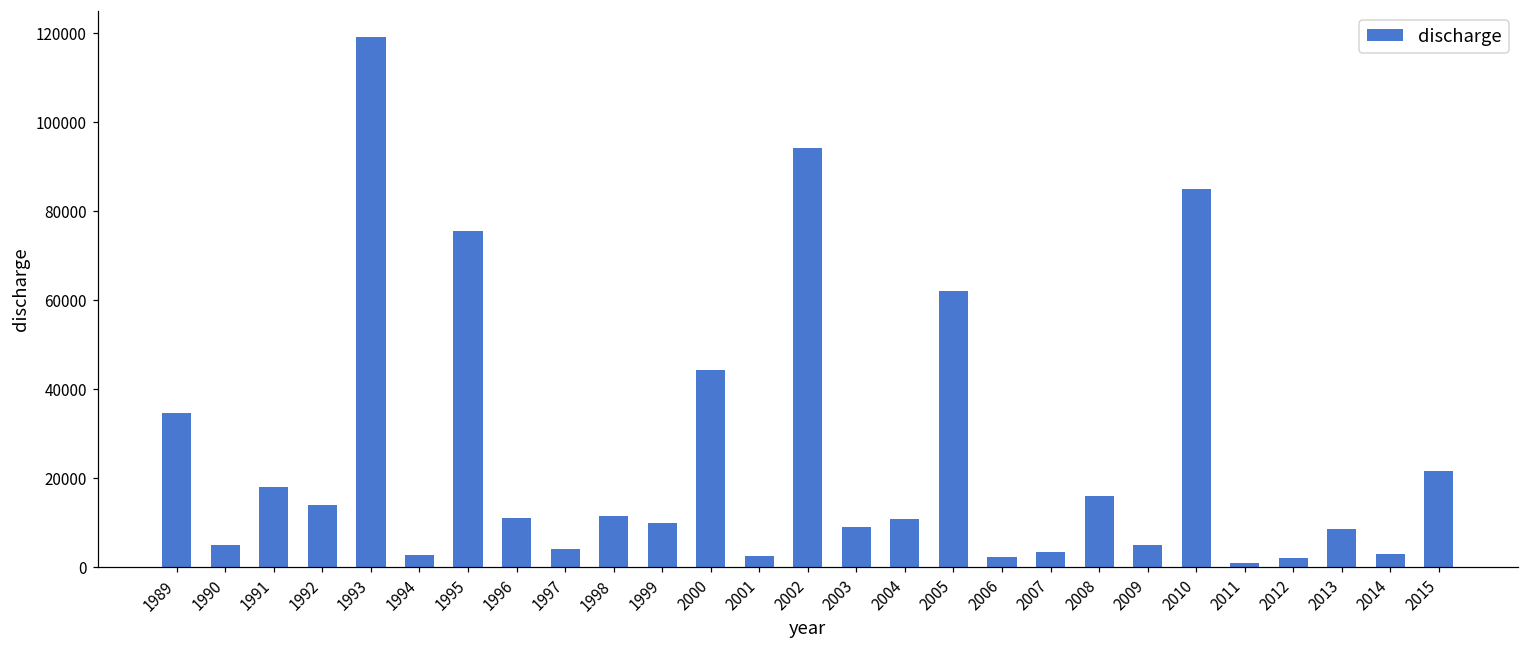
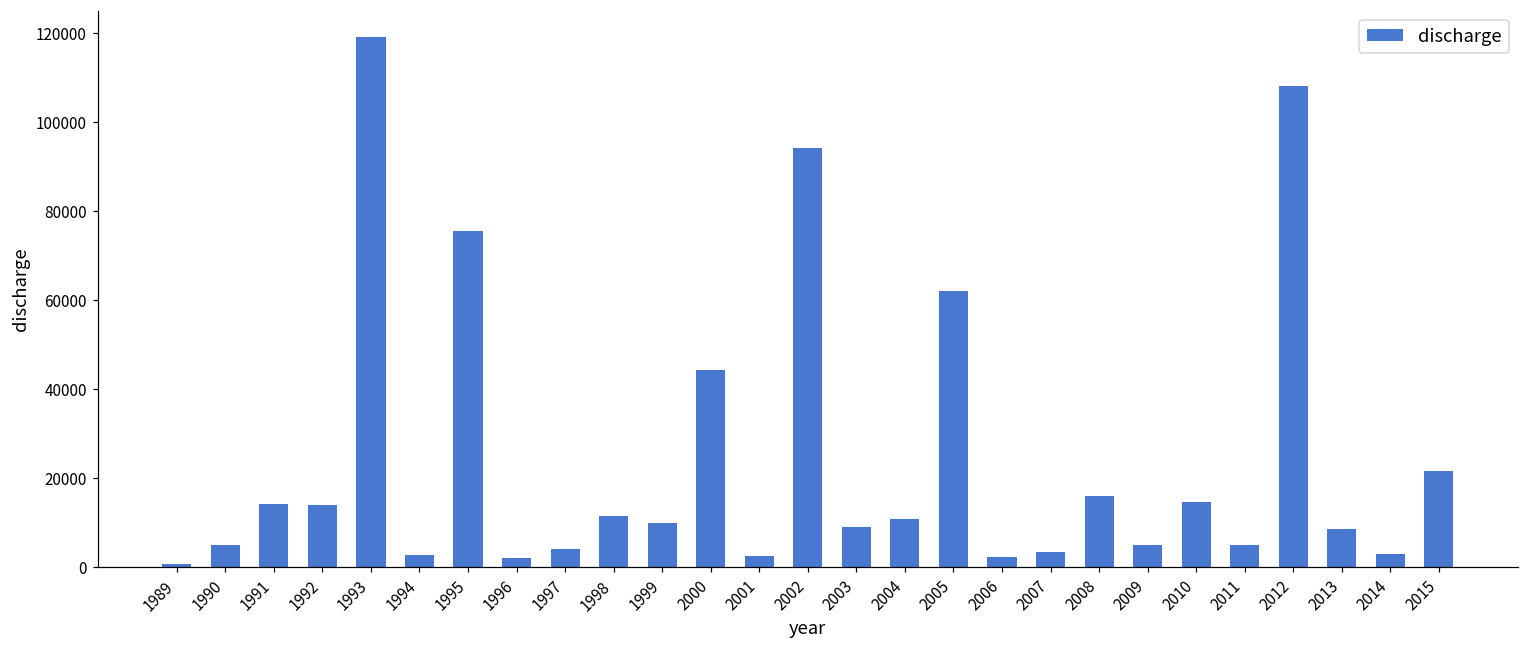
1989: 35000 -> 1000
1991: 18000 -> 14000
1996: 11000 -> 2000
2010: 85000 -> 15000
2011: 1000 -> 5000
2012: 2000 -> 108000
